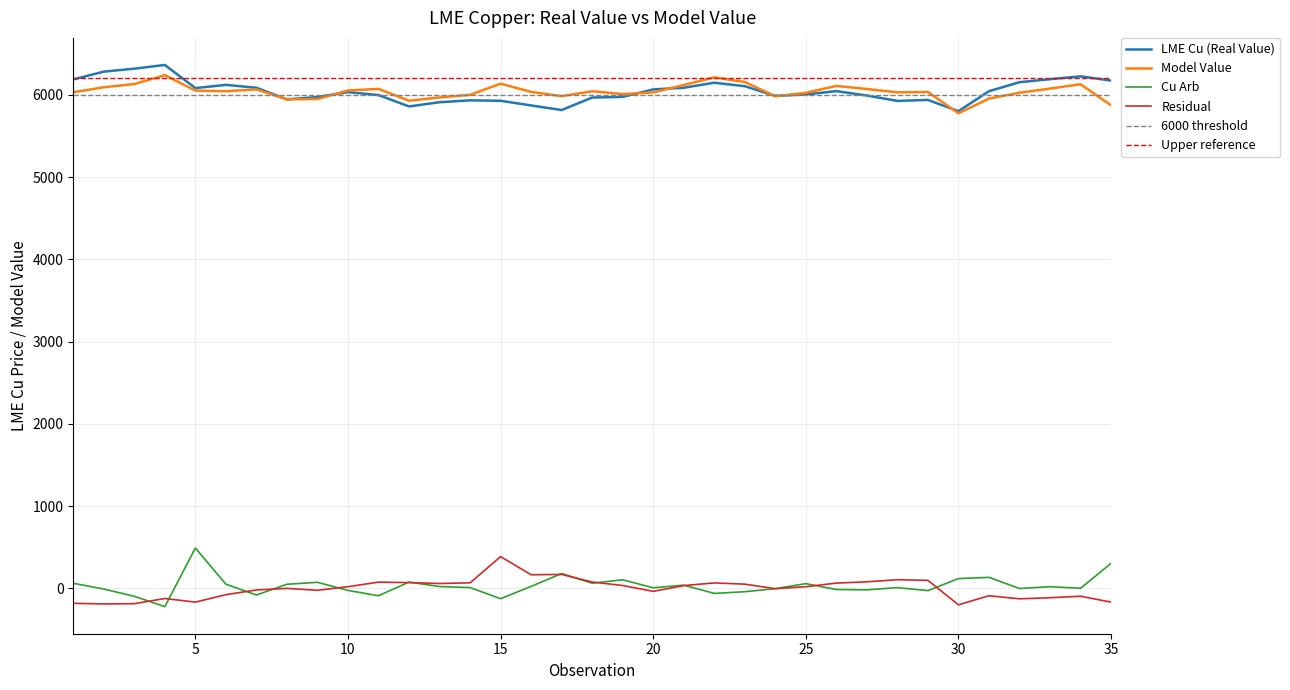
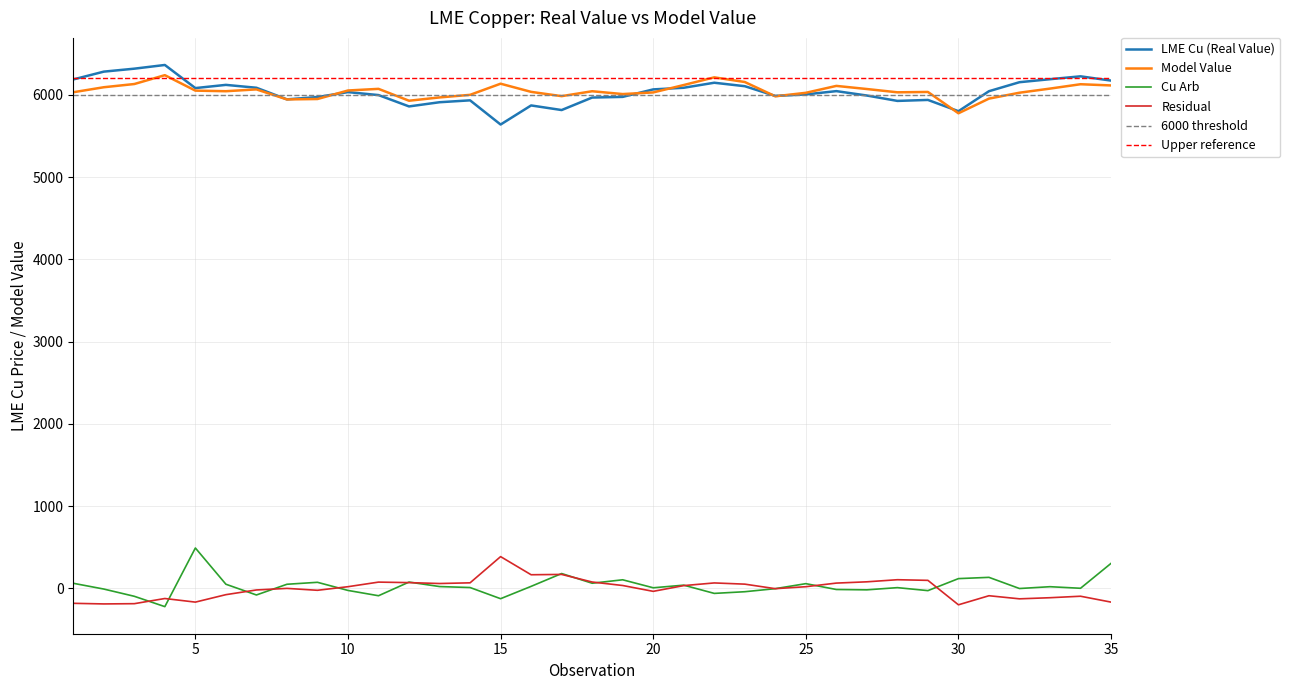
LME Cu (Real Value), 15: 5900 -> 5600
Model Value, 35: 5900 -> 6100
